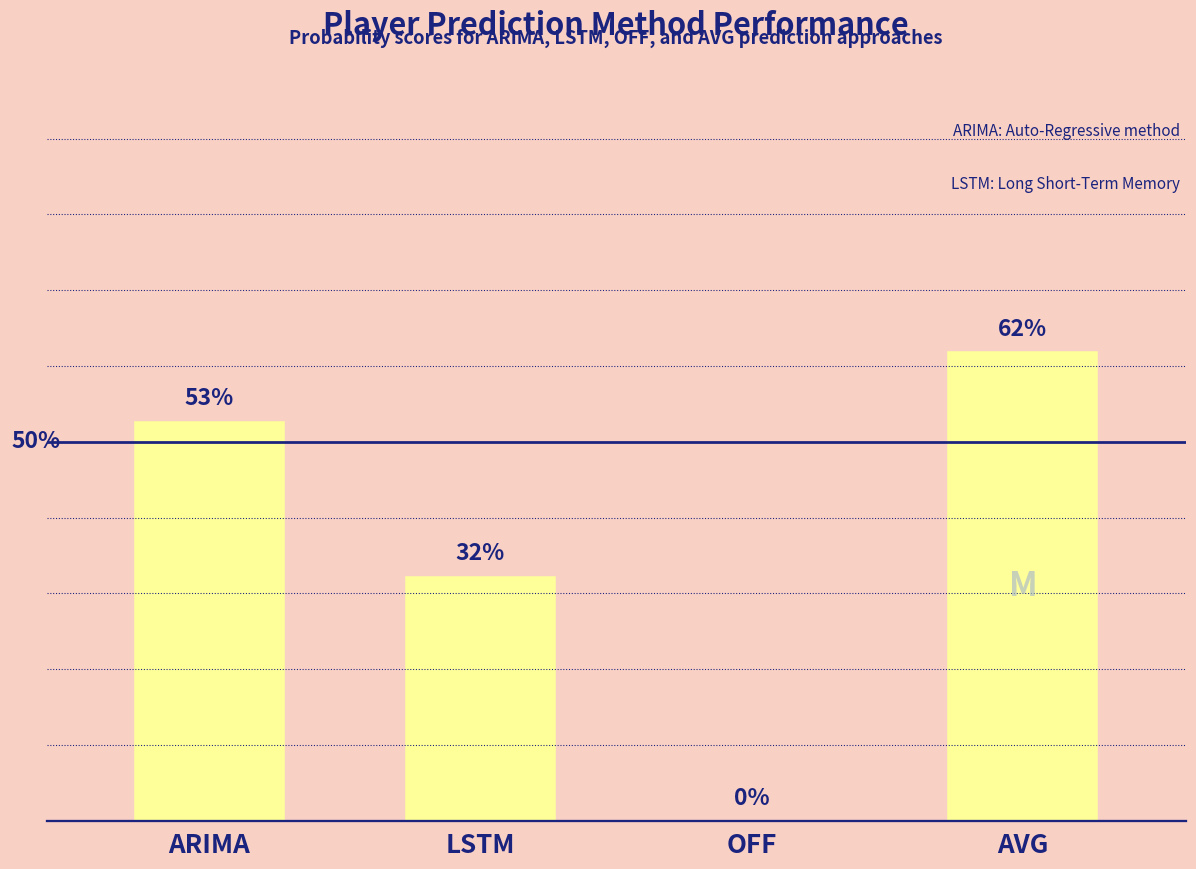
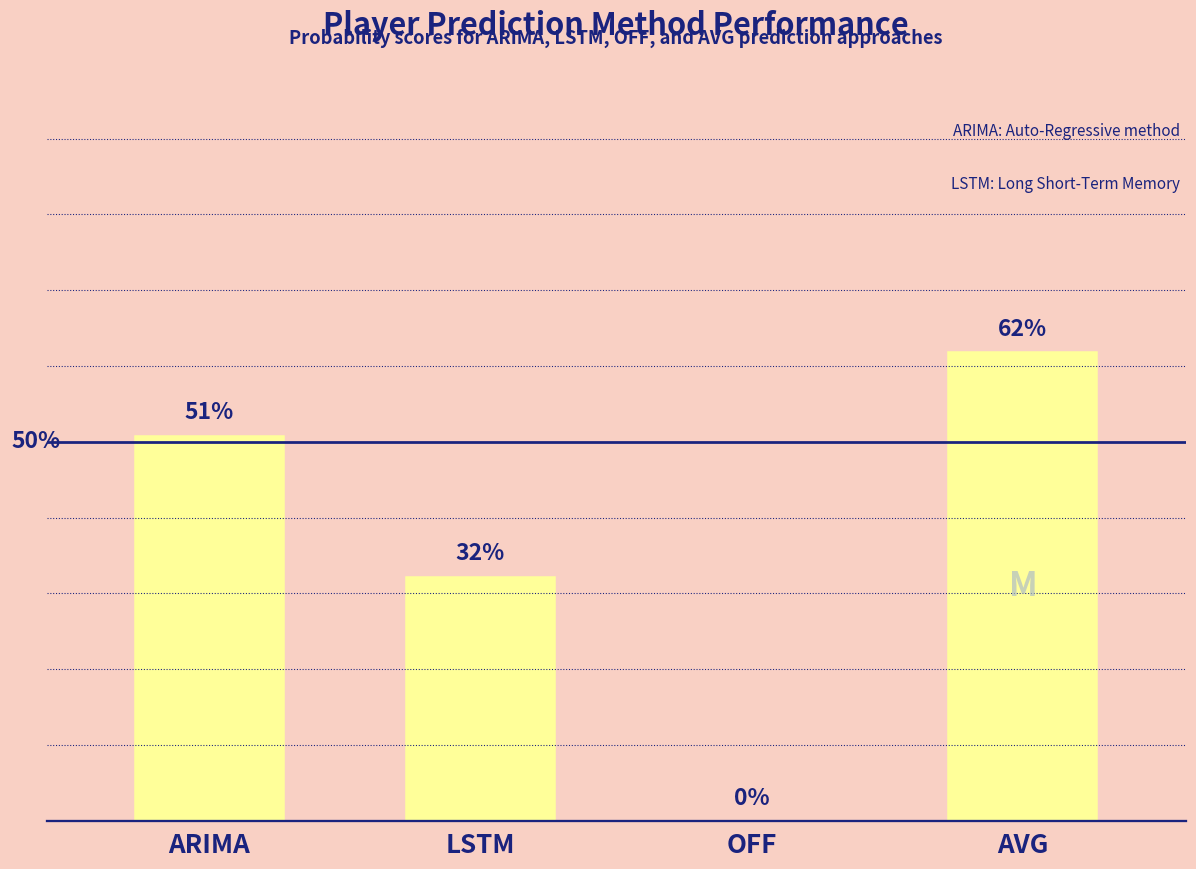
ARIMA: 53% -> 51%
